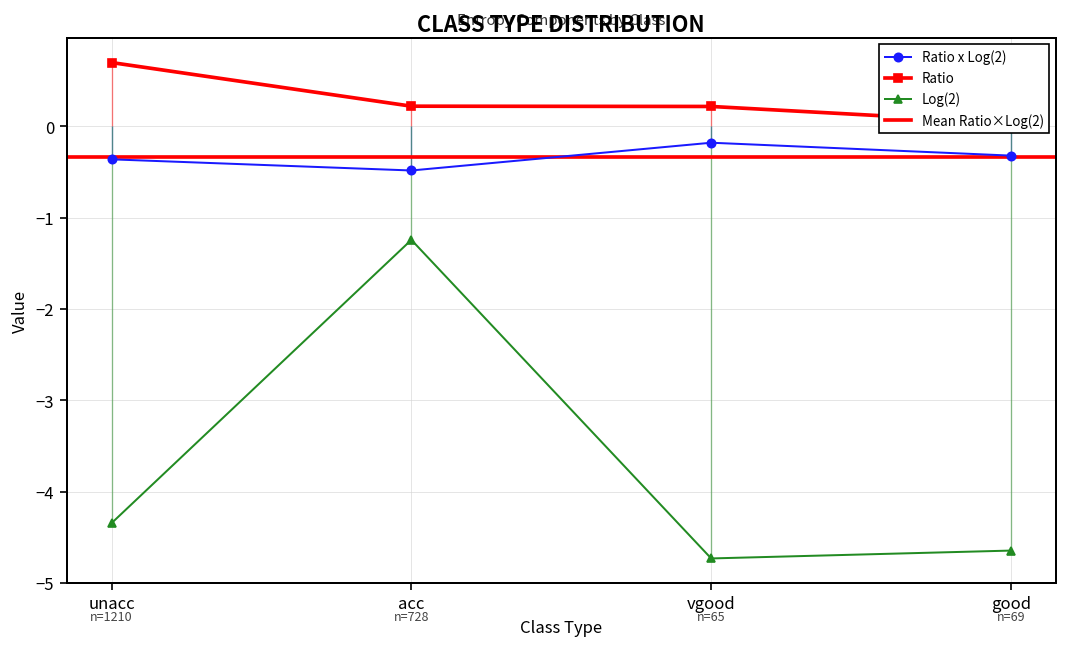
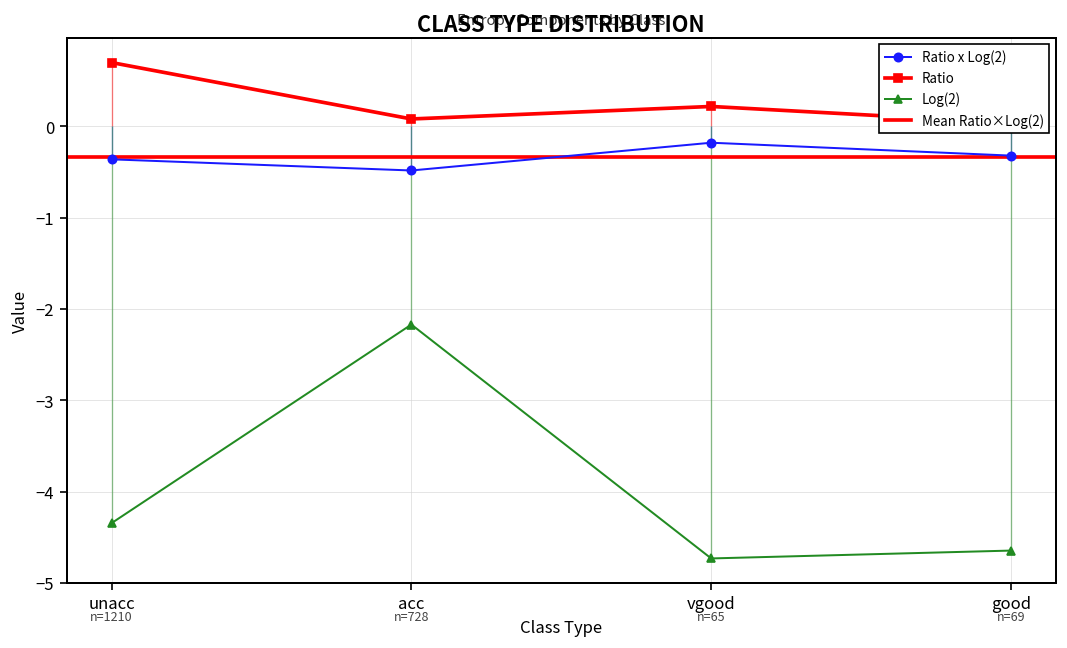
Ratio, acc: 0.2 -> 0.1
Log(2), acc: -1.2 -> -2.2
